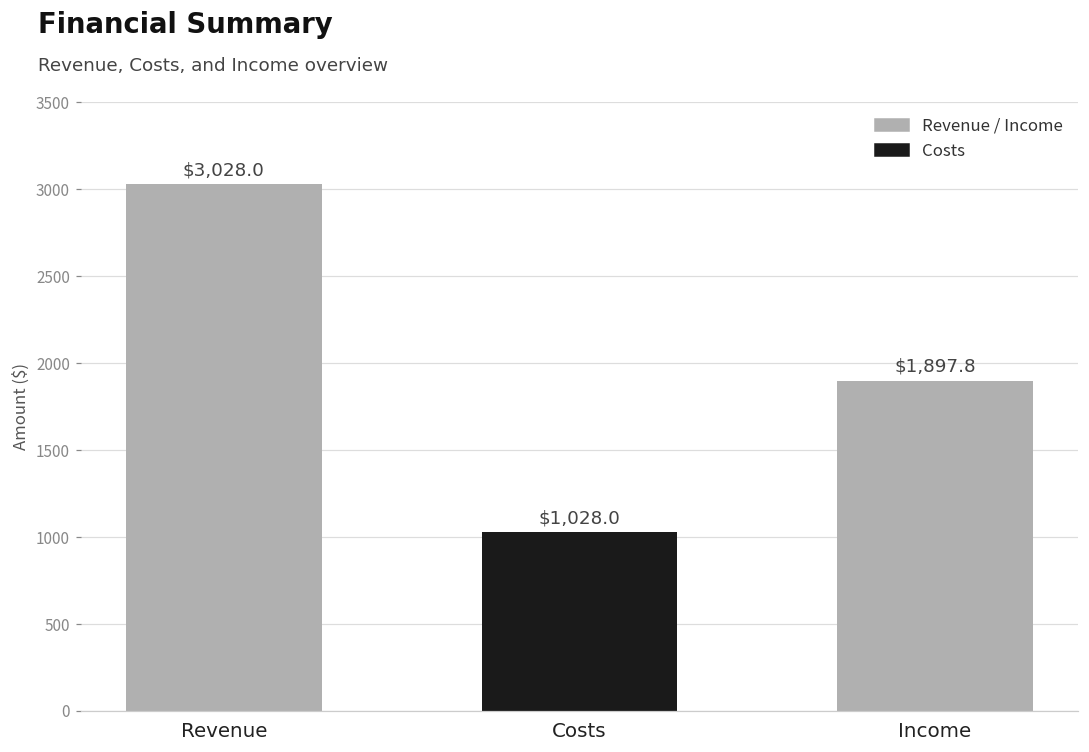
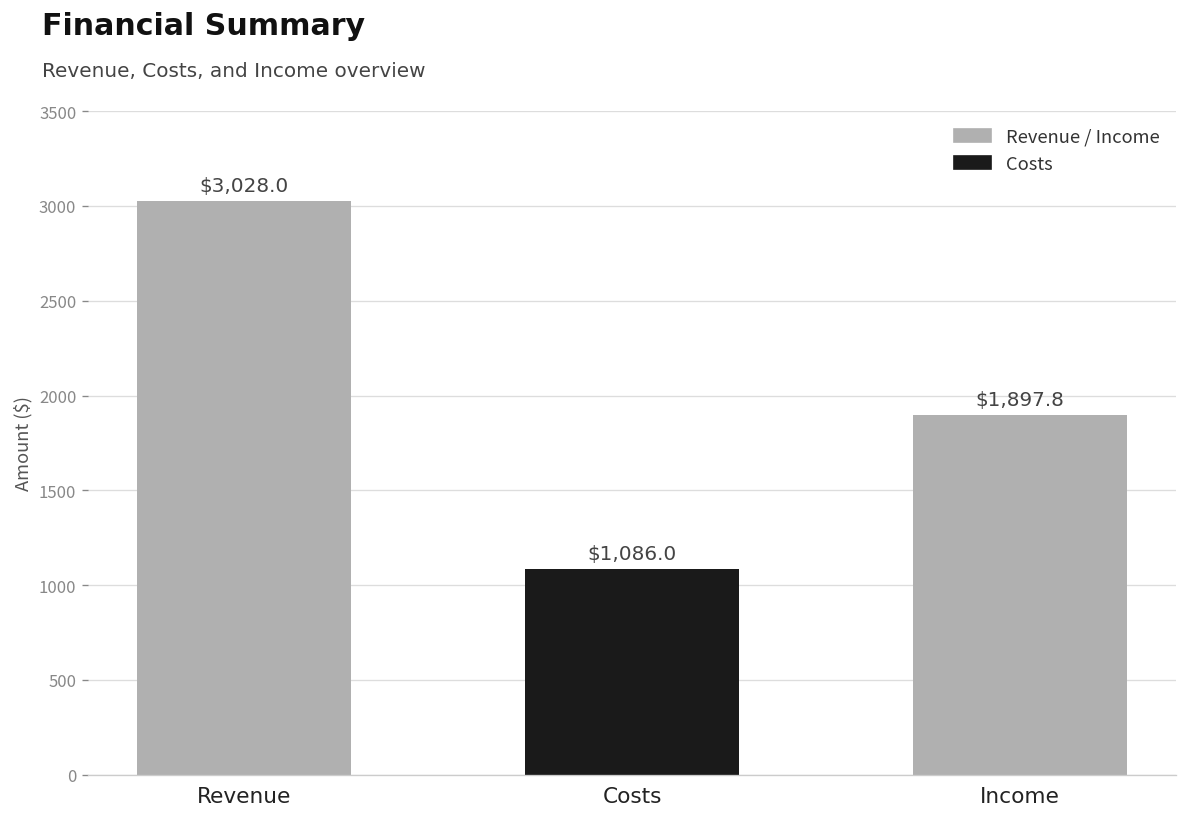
Costs: $1,028.0 -> $1,086.0
